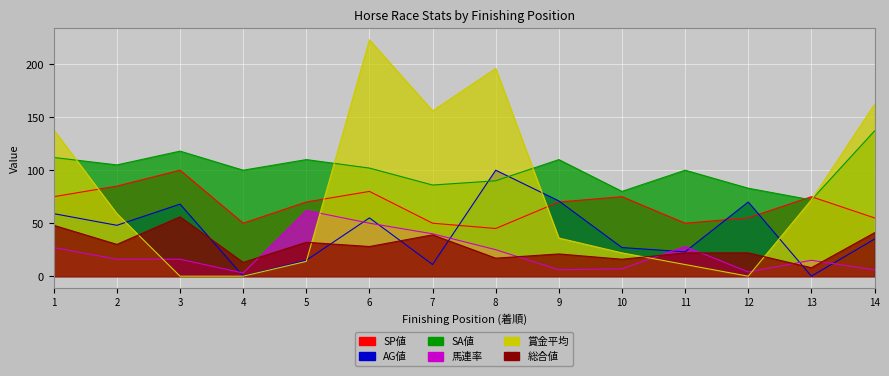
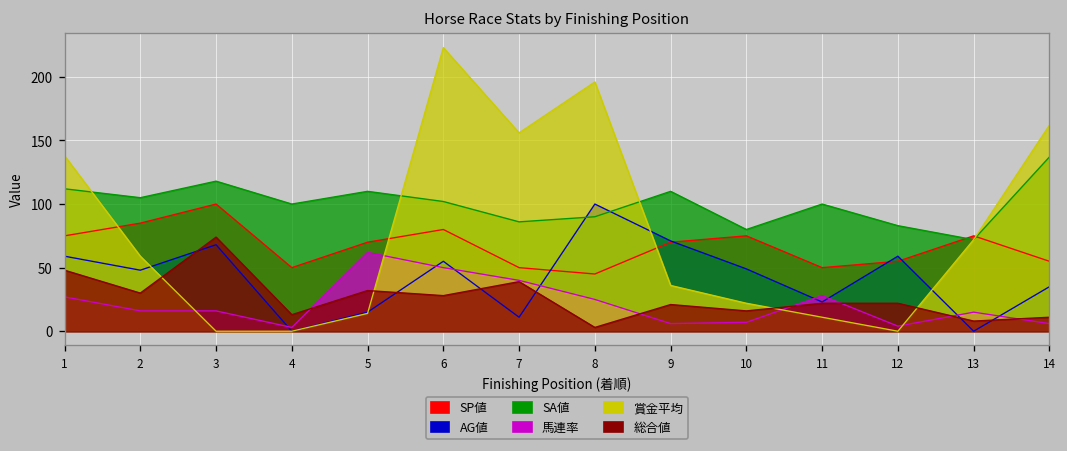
総合値, 3: 56 -> 74
総合値, 8: 17 -> 3
AG値, 10: 27 -> 49
AG値, 12: 70 -> 59
総合値, 14: 41 -> 11
